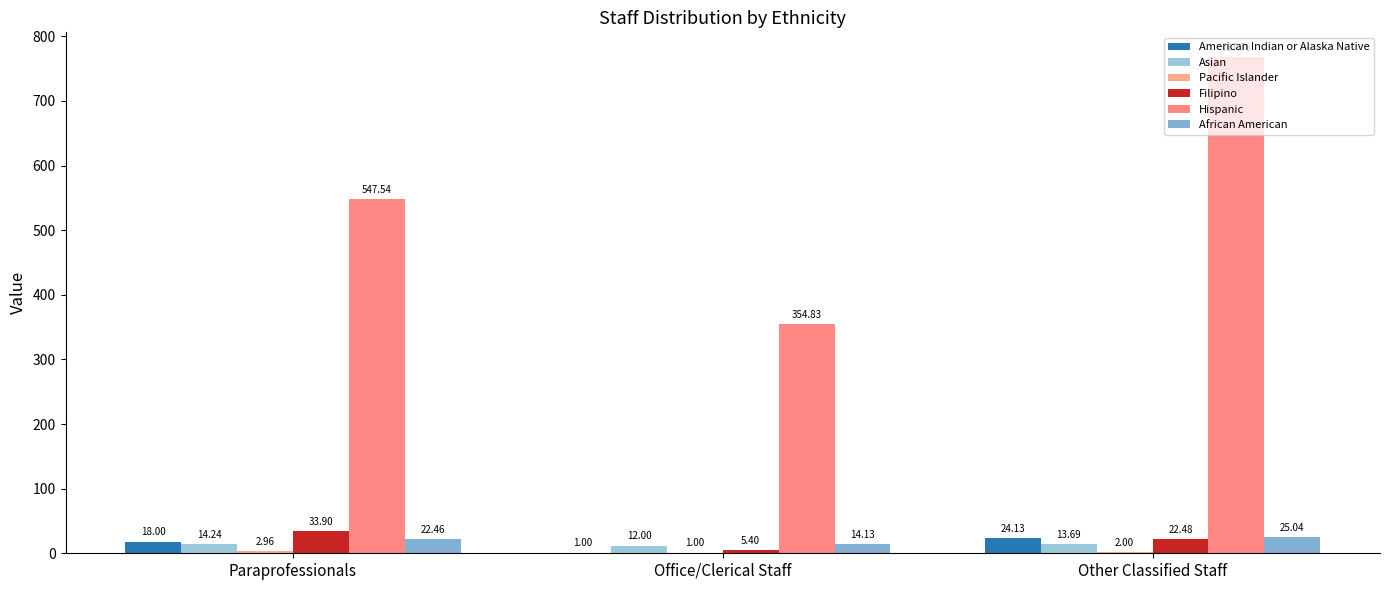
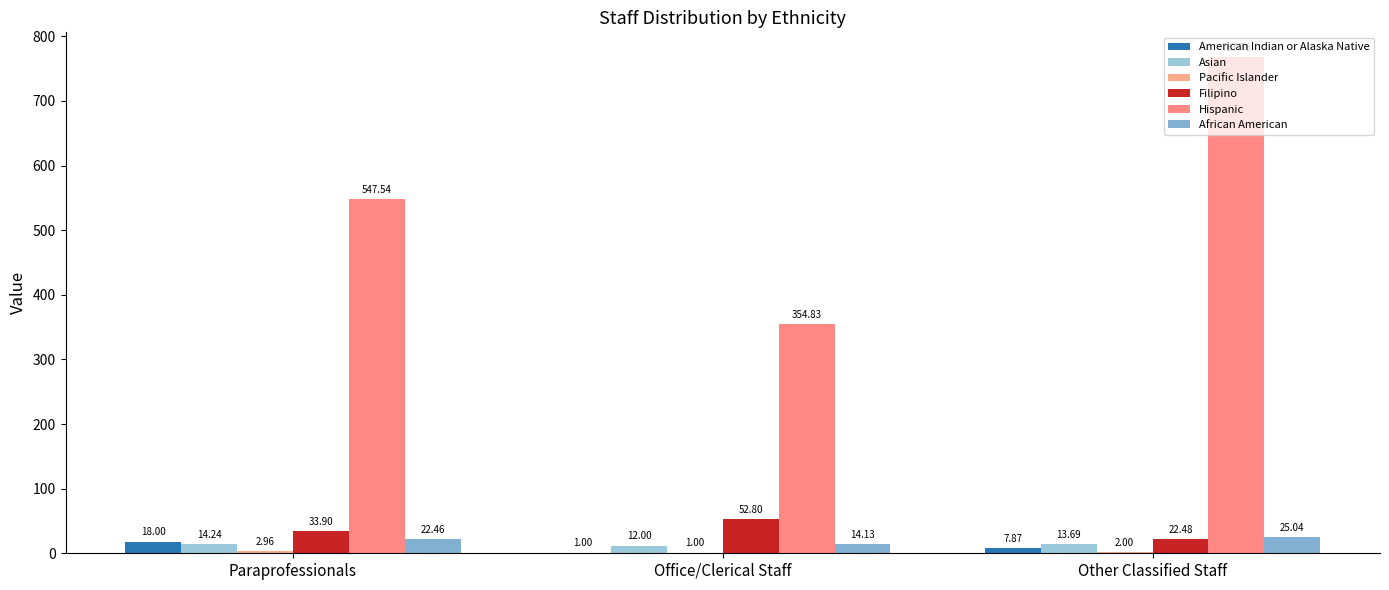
Filipino, Office/Clerical Staff: 5.40 -> 52.80
American Indian or Alaska Native, Other Classified Staff: 24.13 -> 7.87
